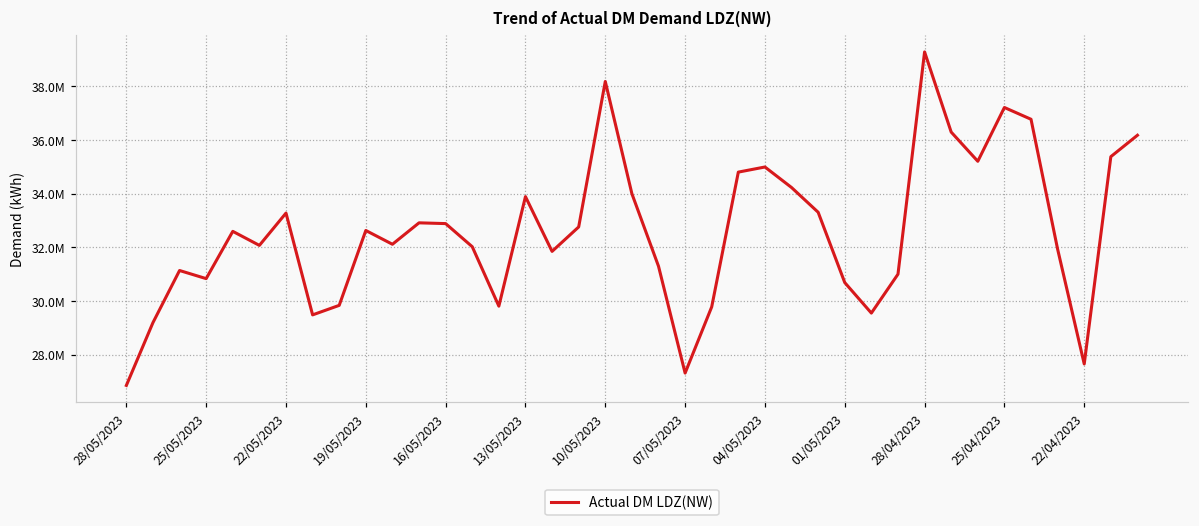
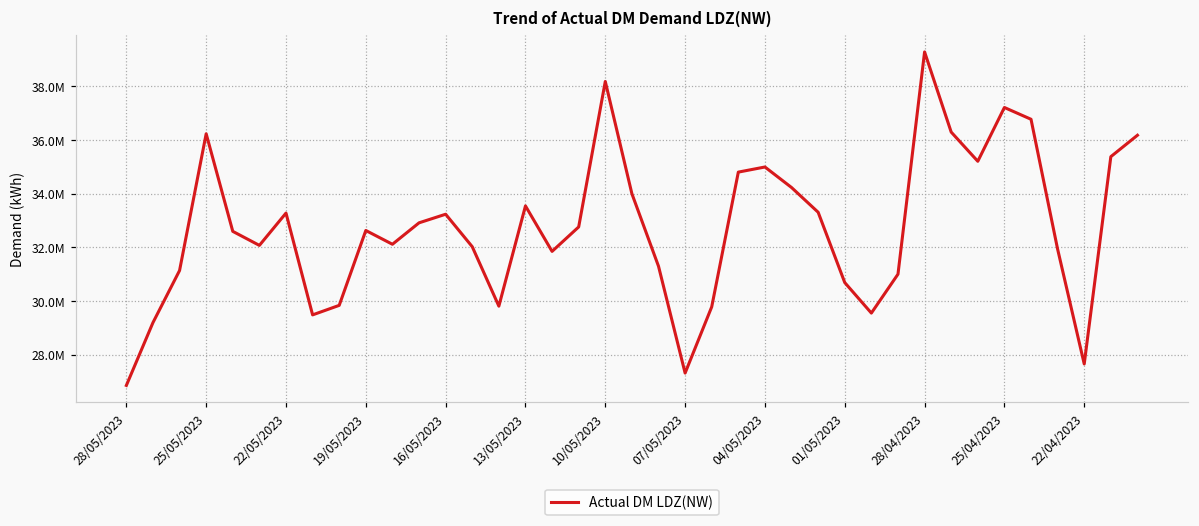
25/05/2023: 30800000 -> 36200000
16/05/2023: 32900000 -> 33200000
13/05/2023: 33900000 -> 33500000
